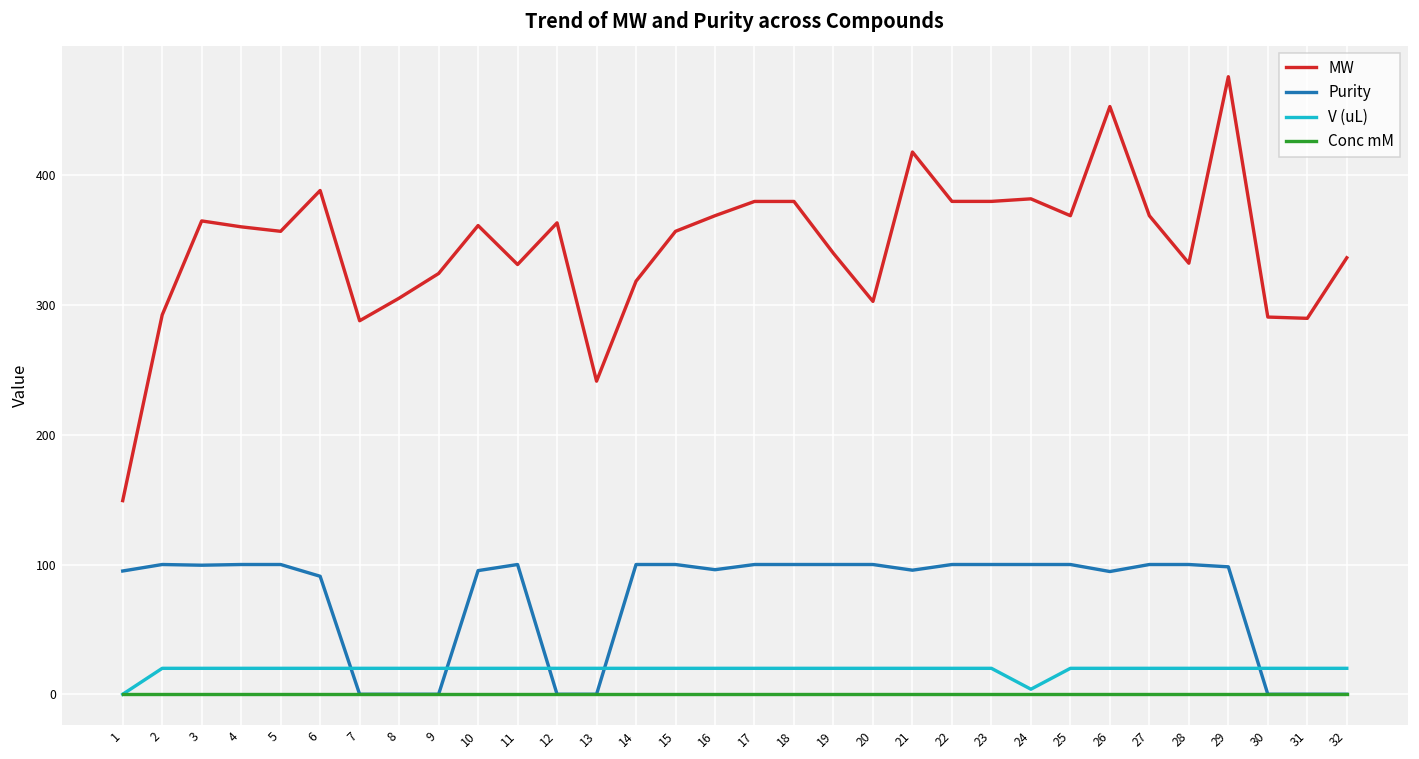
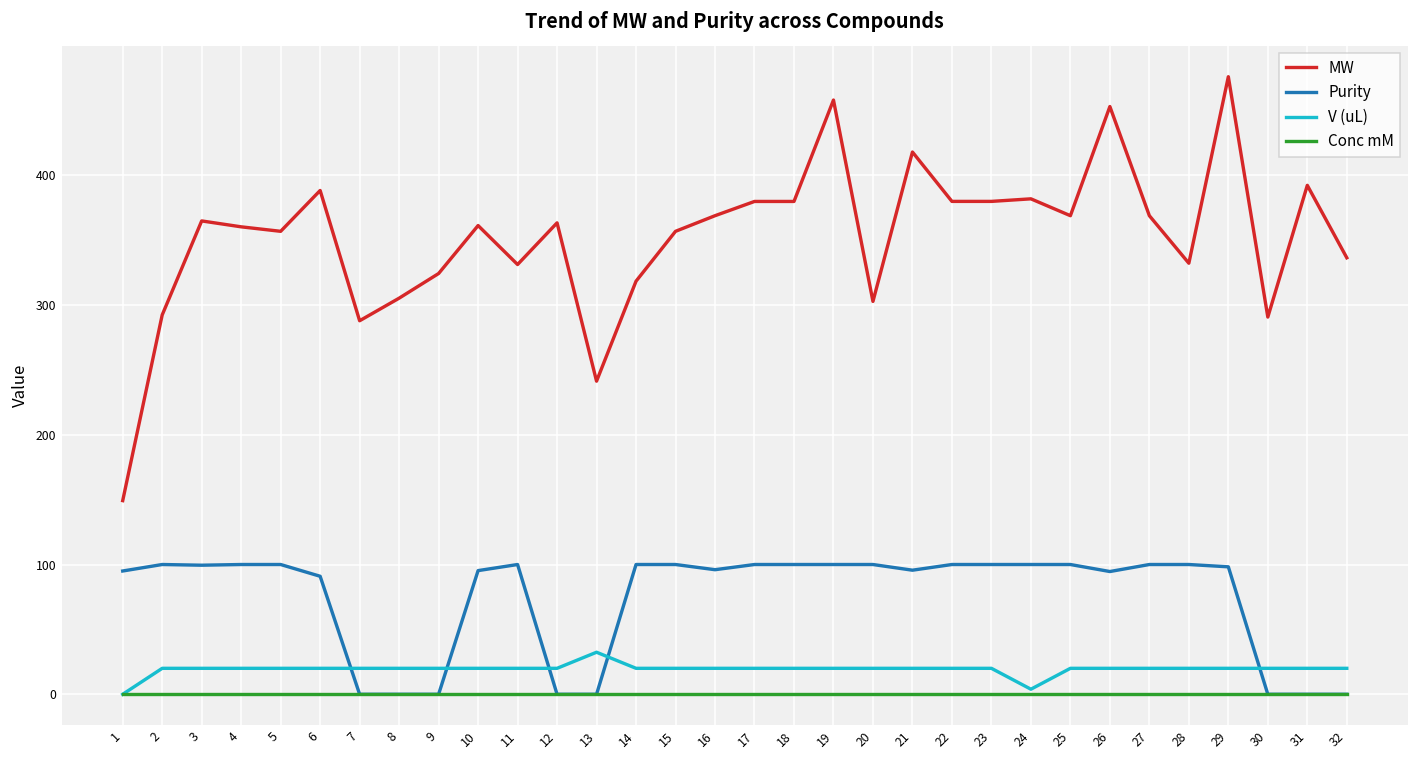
V (uL), 13: 20 -> 32
MW, 19: 340 -> 458
MW, 31: 290 -> 392
